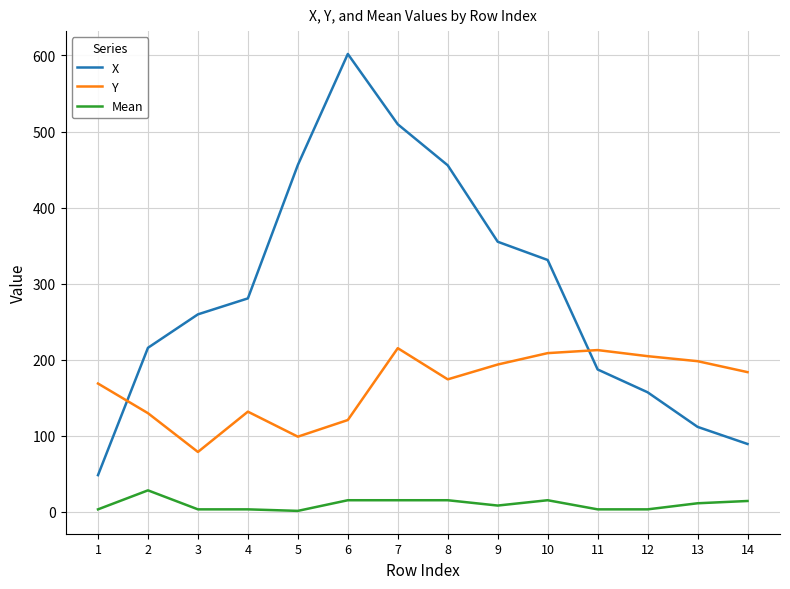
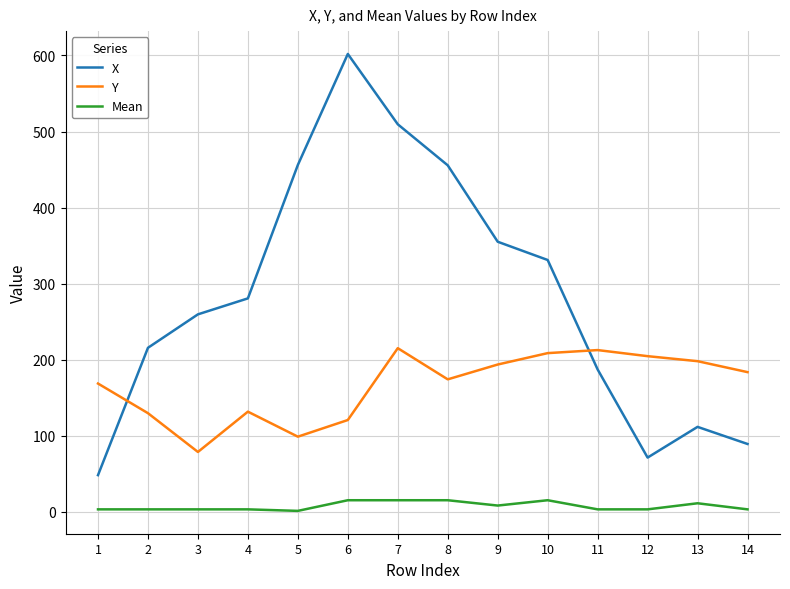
Mean, 2: 30 -> 0
X, 12: 160 -> 70
Mean, 14: 10 -> 0
